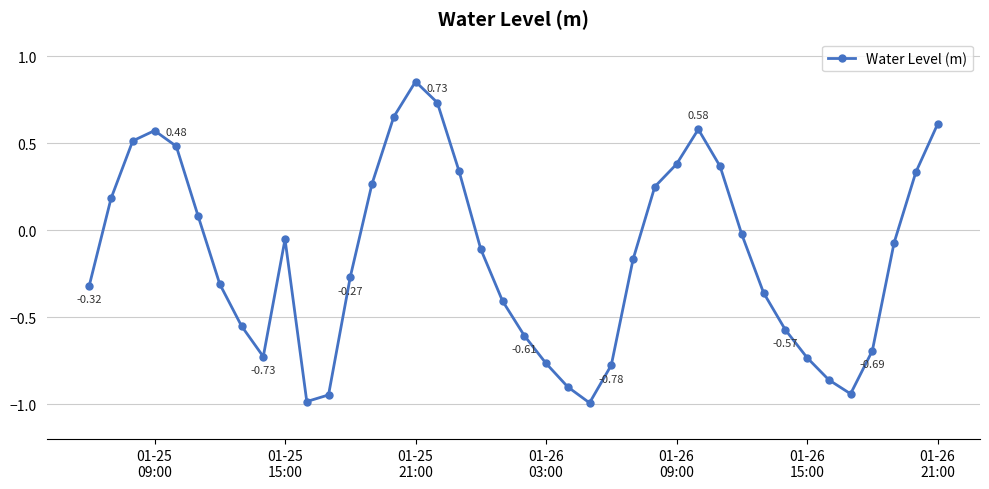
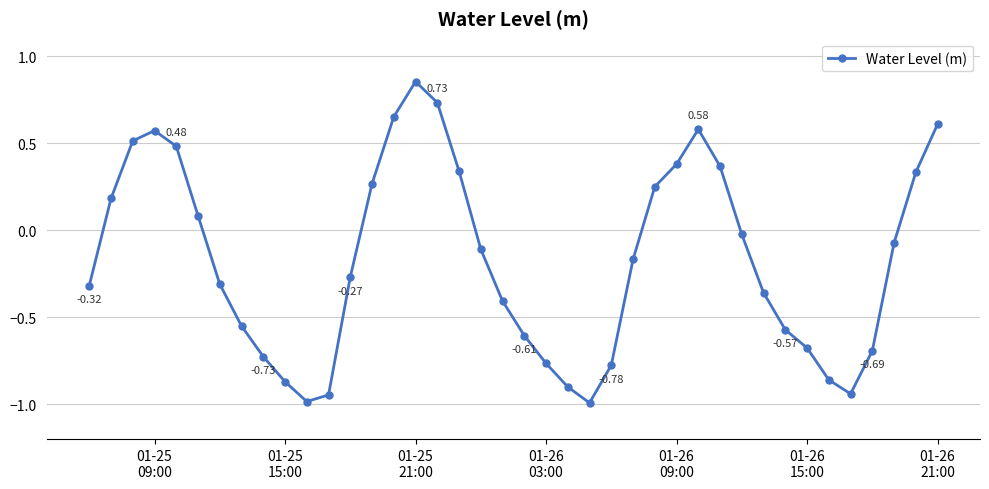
01-25 15:00: -0.05 -> -0.87
01-26 15:00: -0.73 -> -0.68
